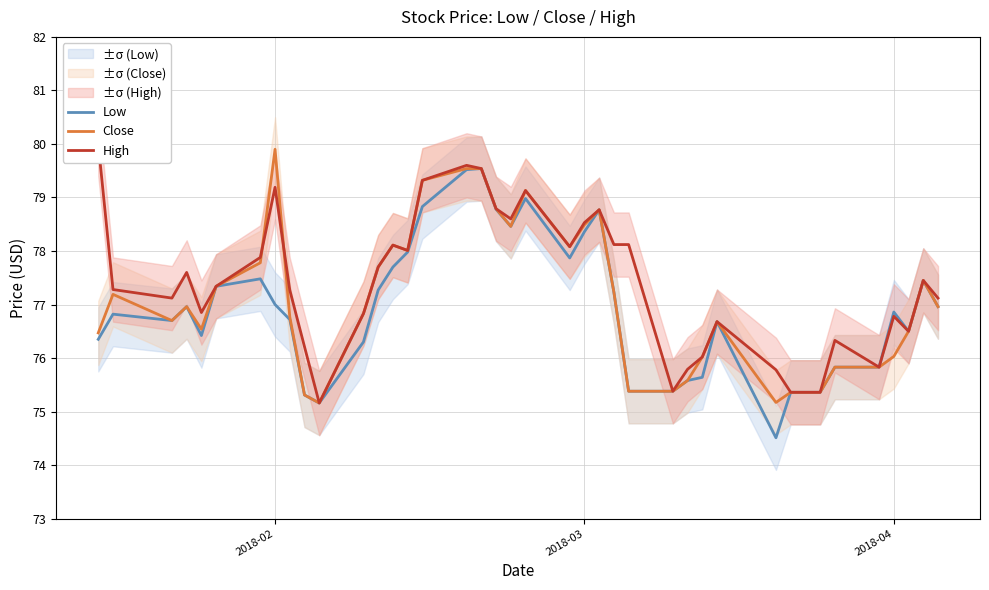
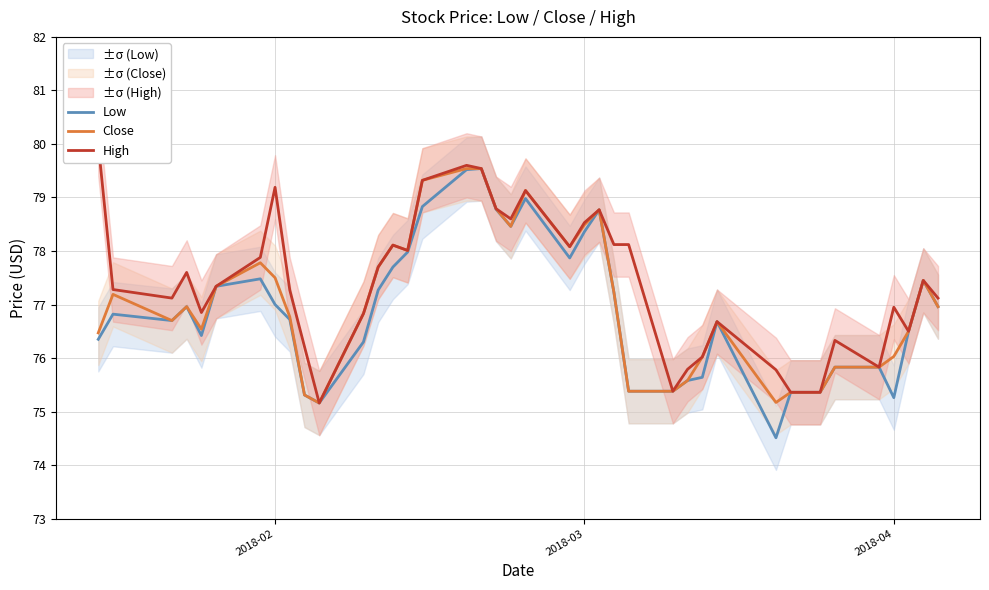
Close, 2018-02: 79.9 -> 77.5
Low, 2018-04: 76.9 -> 75.3
High, 2018-04: 76.8 -> 77.0
